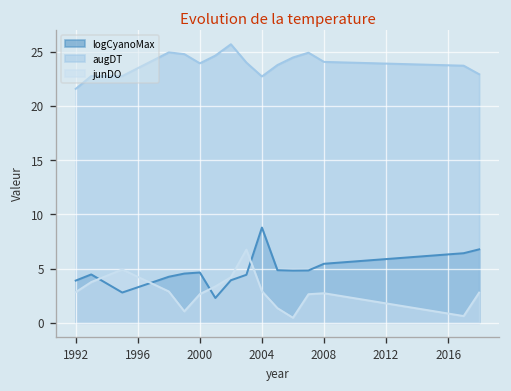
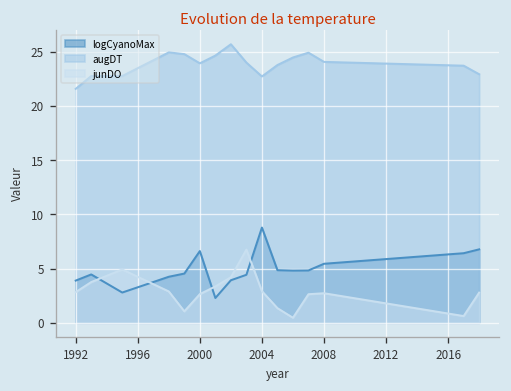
logCyanoMax, 2000: 5 -> 7
